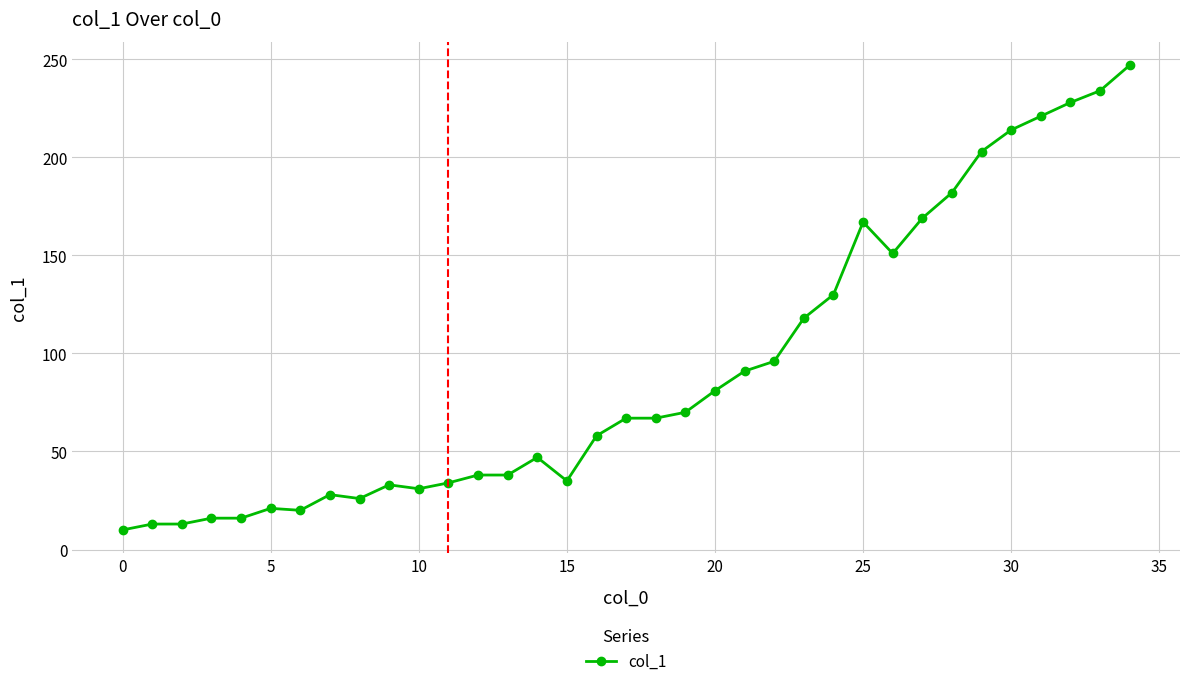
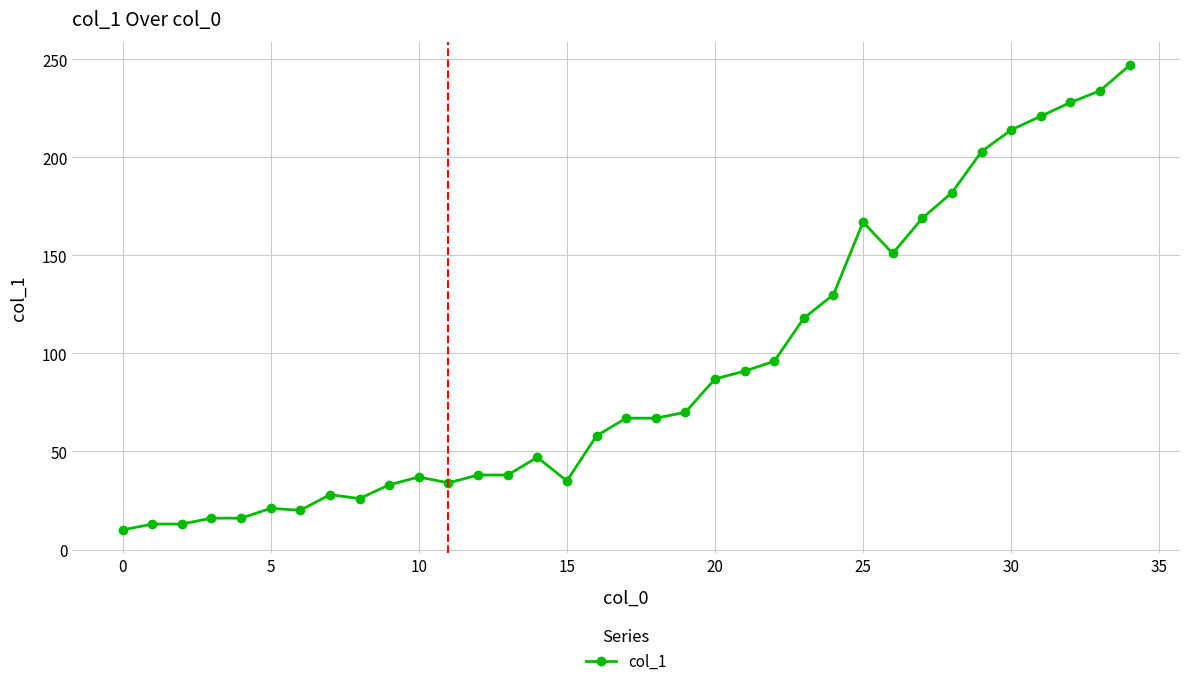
10: 31 -> 37
20: 81 -> 87
